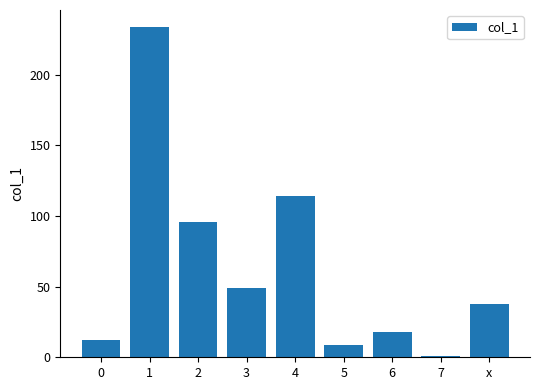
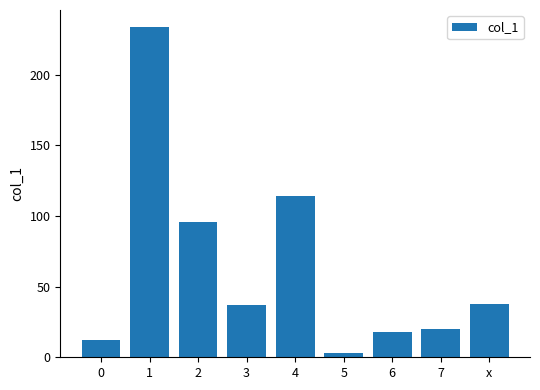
3: 49 -> 37
5: 9 -> 3
7: 1 -> 20
